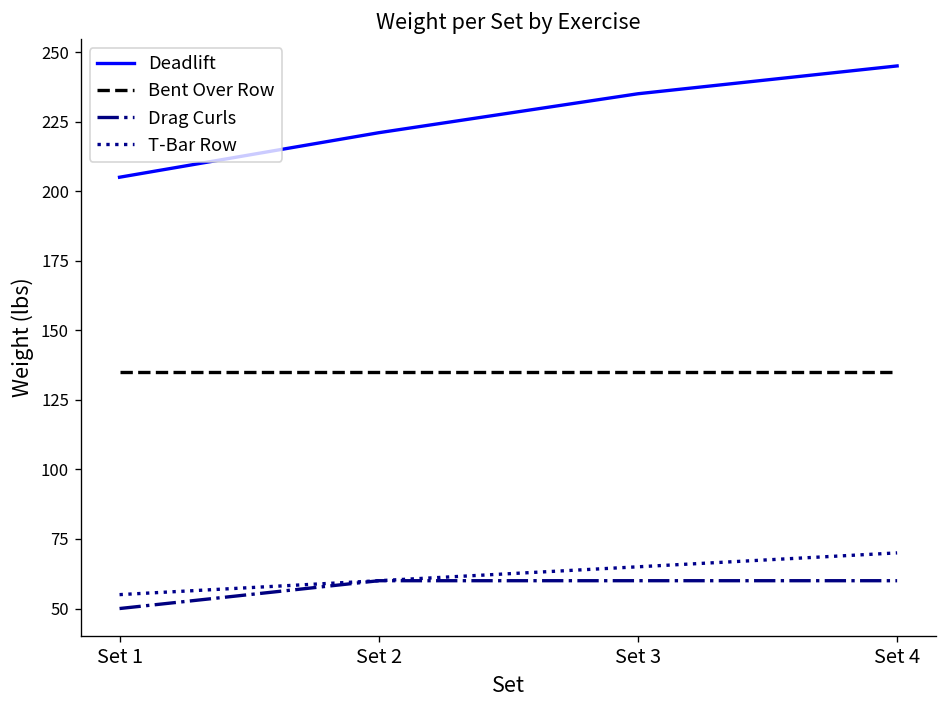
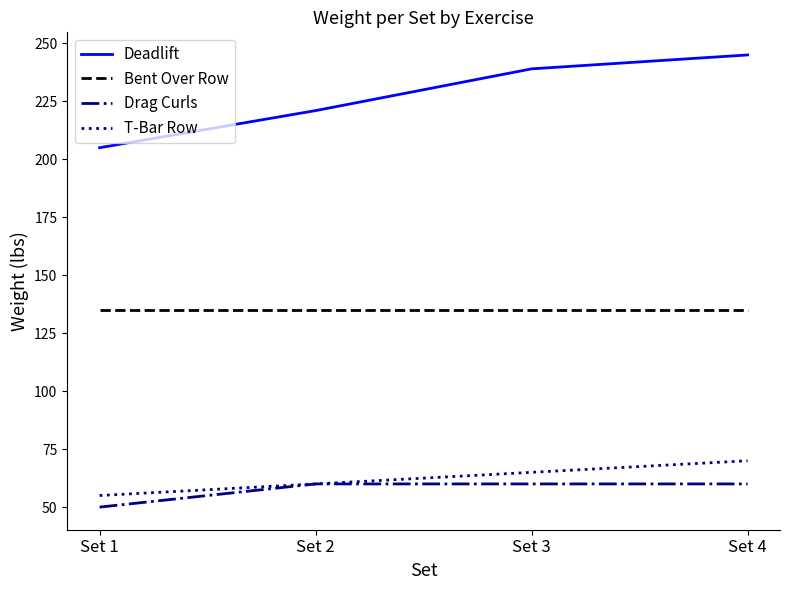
Deadlift, Set 3: 235 -> 239
